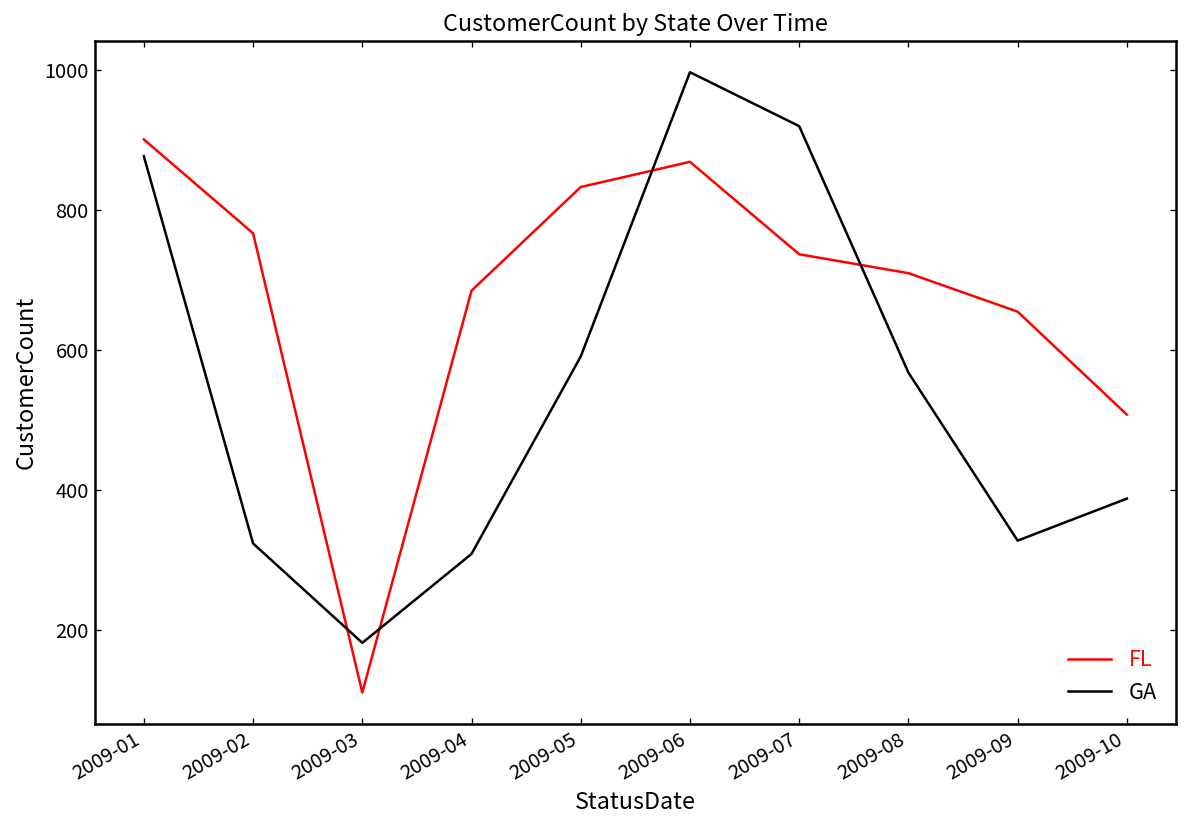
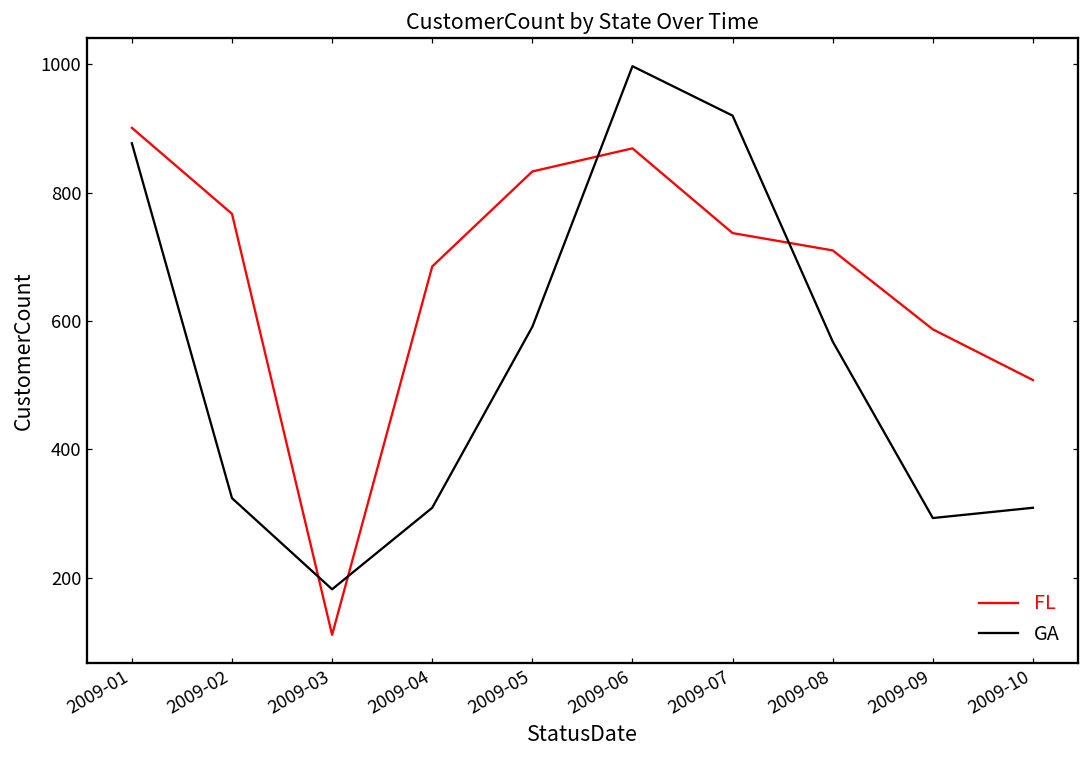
FL, 2009-09: 660 -> 590
GA, 2009-09: 330 -> 290
GA, 2009-10: 390 -> 310
